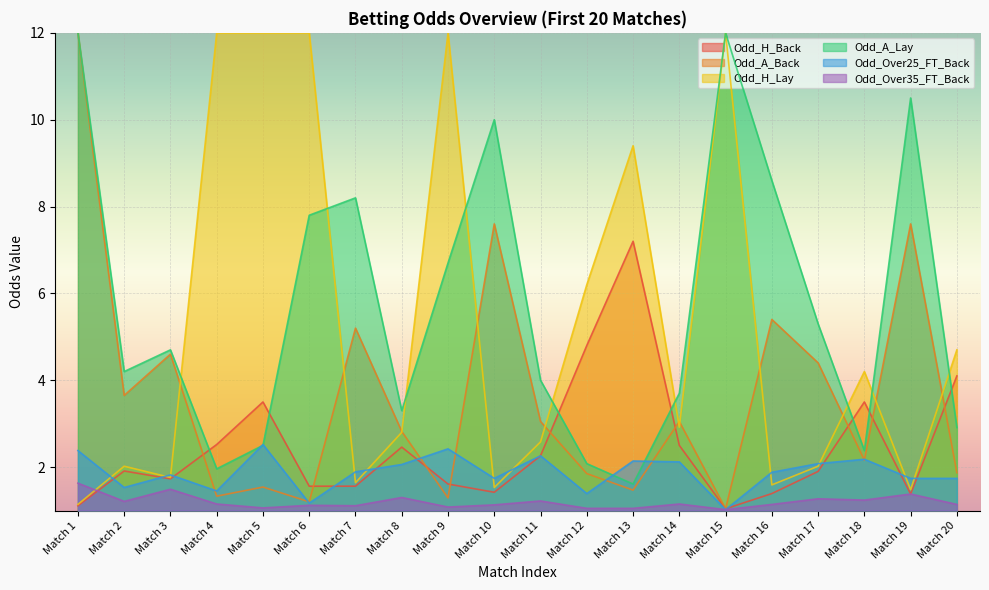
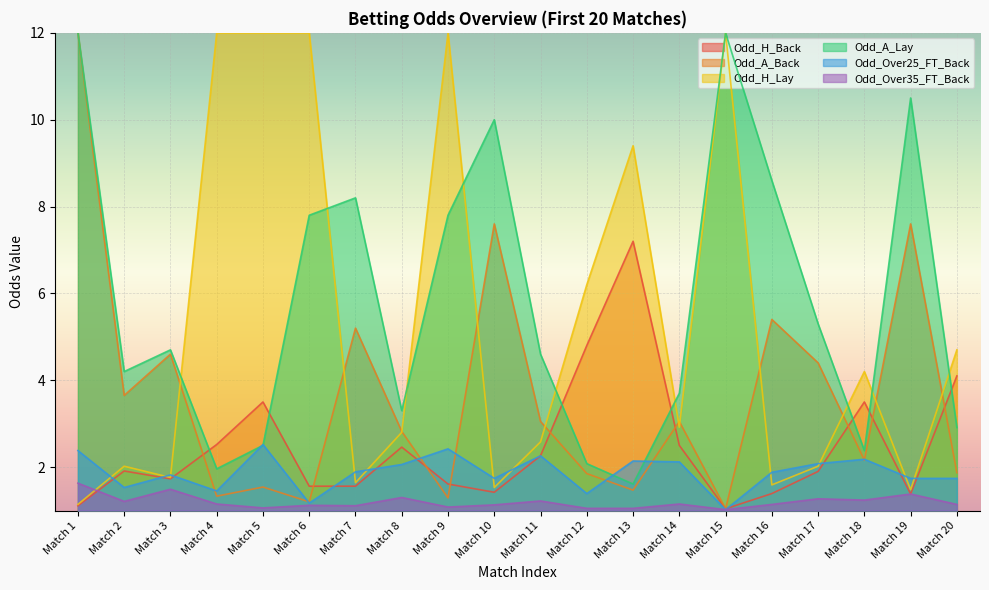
Odd_A_Lay, Match 9: 6.7 -> 7.8
Odd_A_Lay, Match 11: 4.0 -> 4.6
